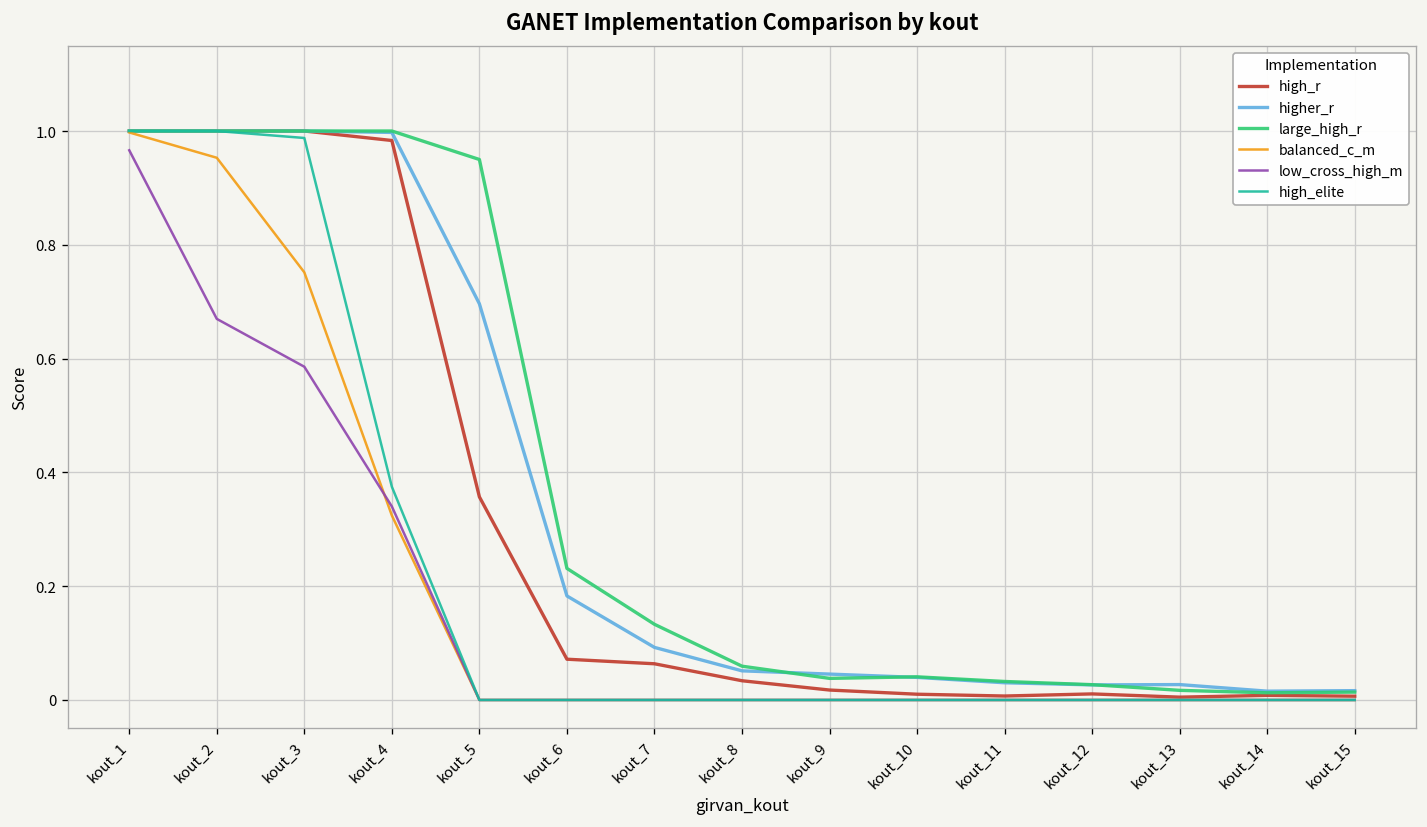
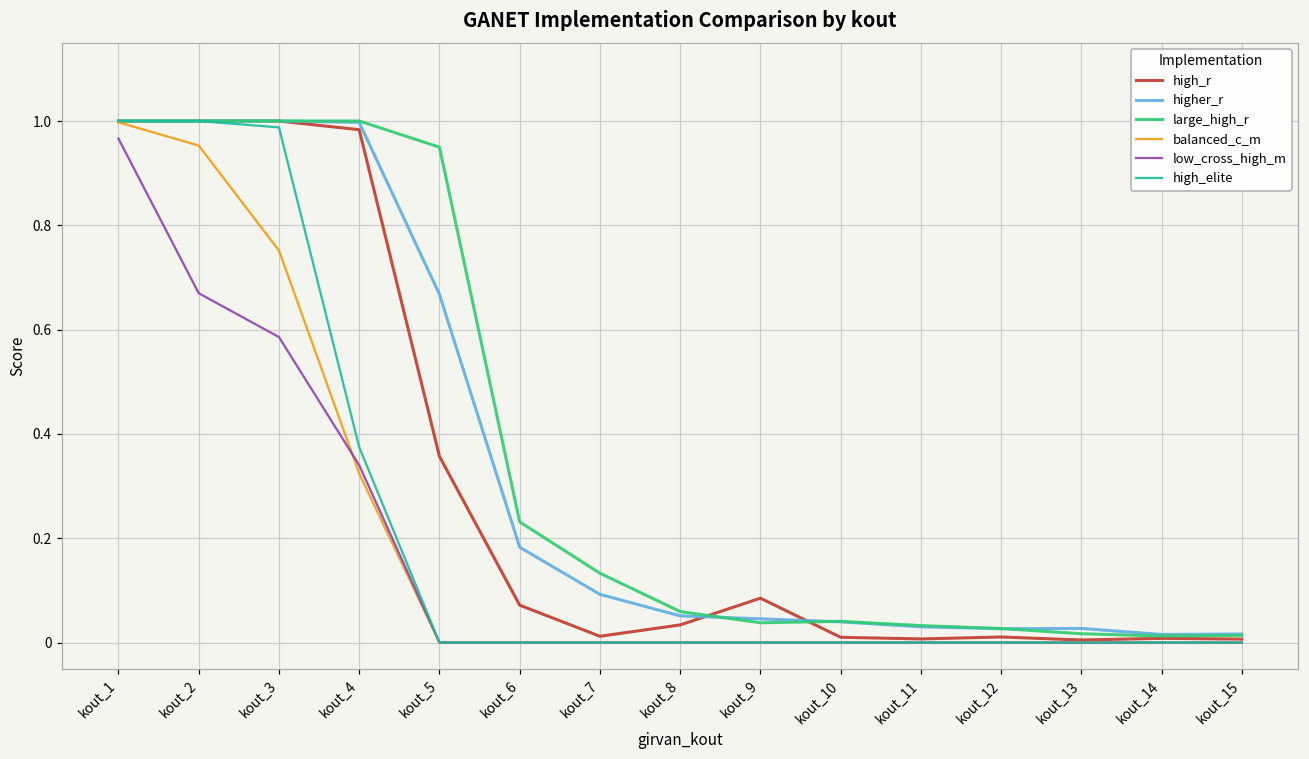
higher_r, kout_5: 0.70 -> 0.67
high_r, kout_7: 0.06 -> 0.01
high_r, kout_9: 0.02 -> 0.09
